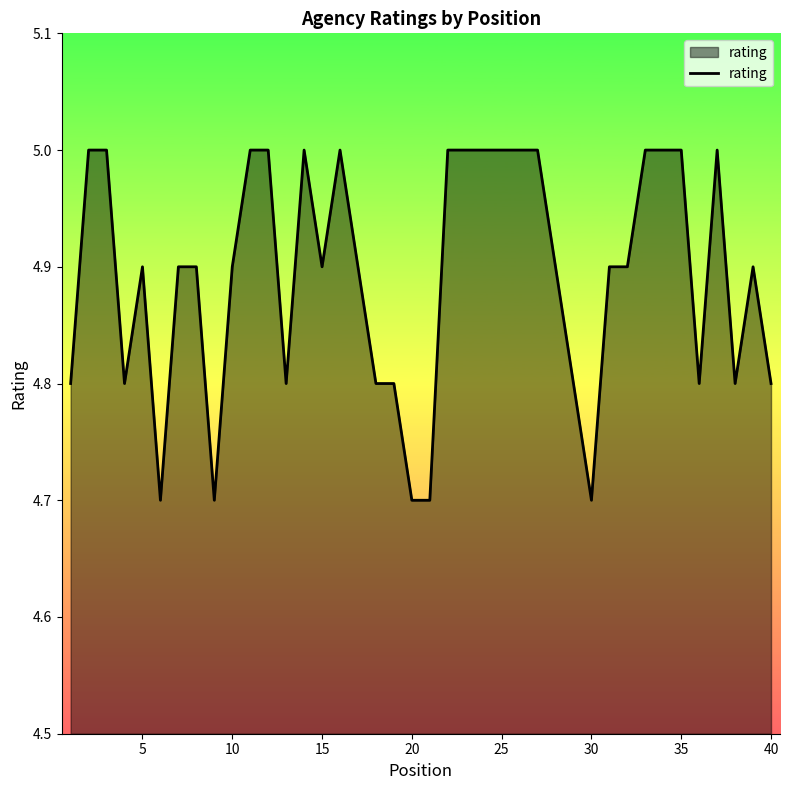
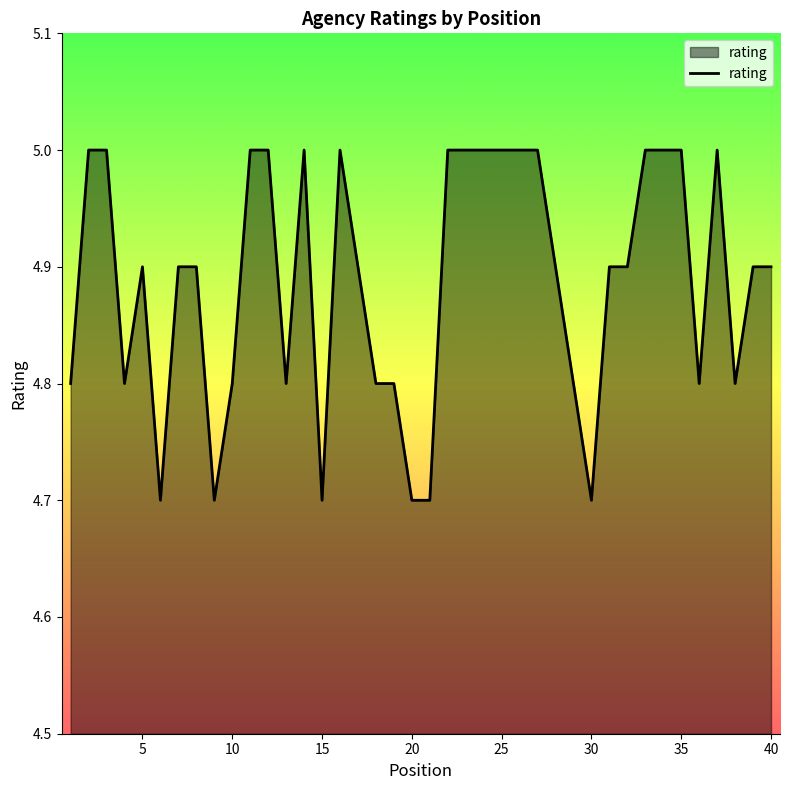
10: 4.9 -> 4.8
15: 4.9 -> 4.7
40: 4.8 -> 4.9
